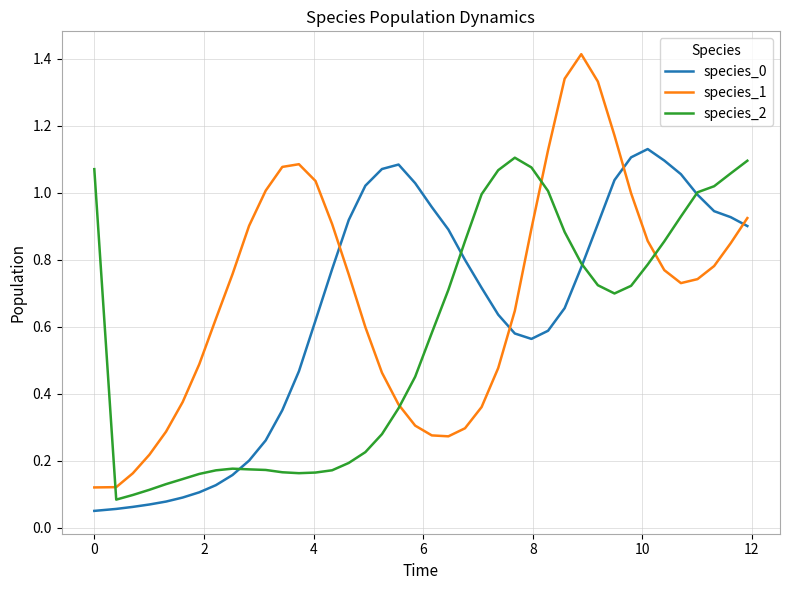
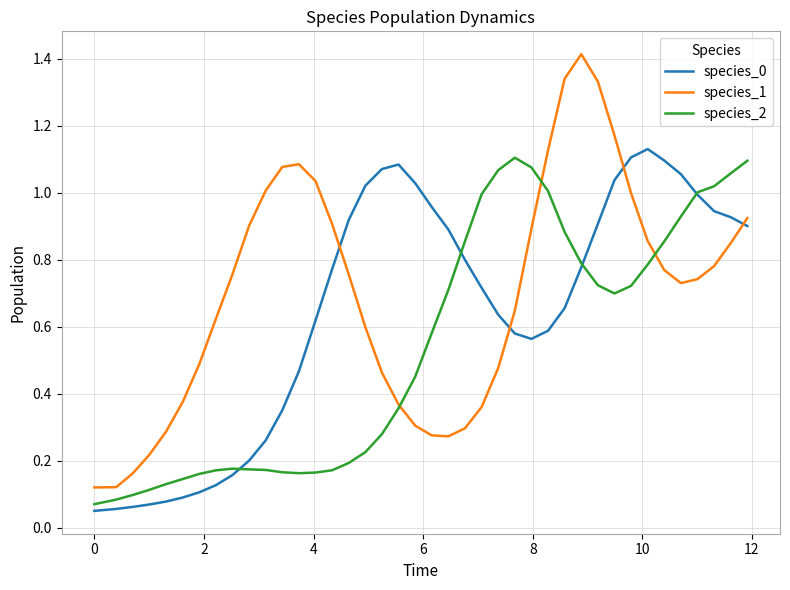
species_2, 0: 1.07 -> 0.07
